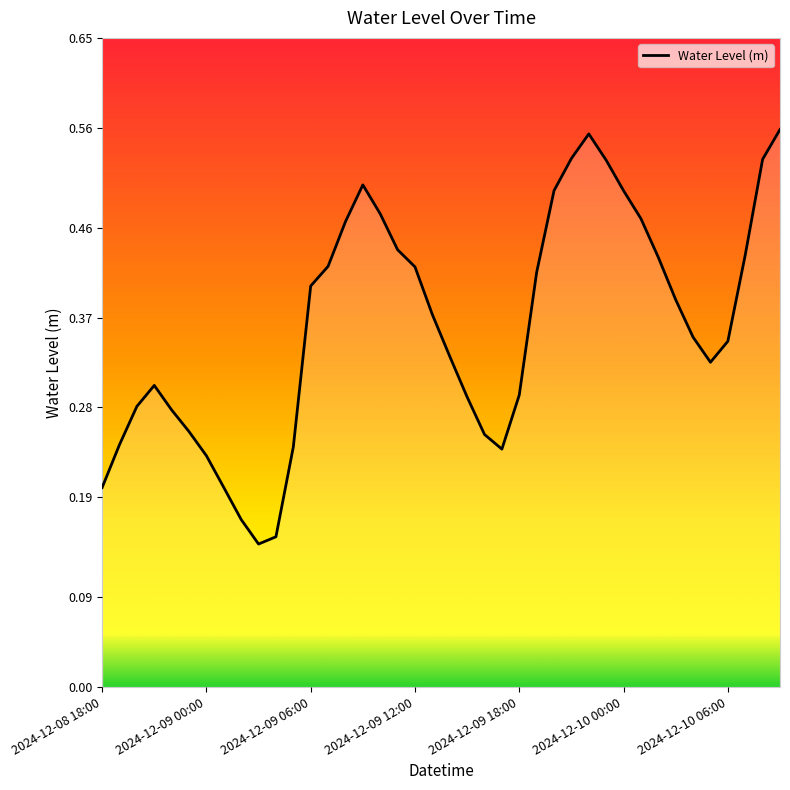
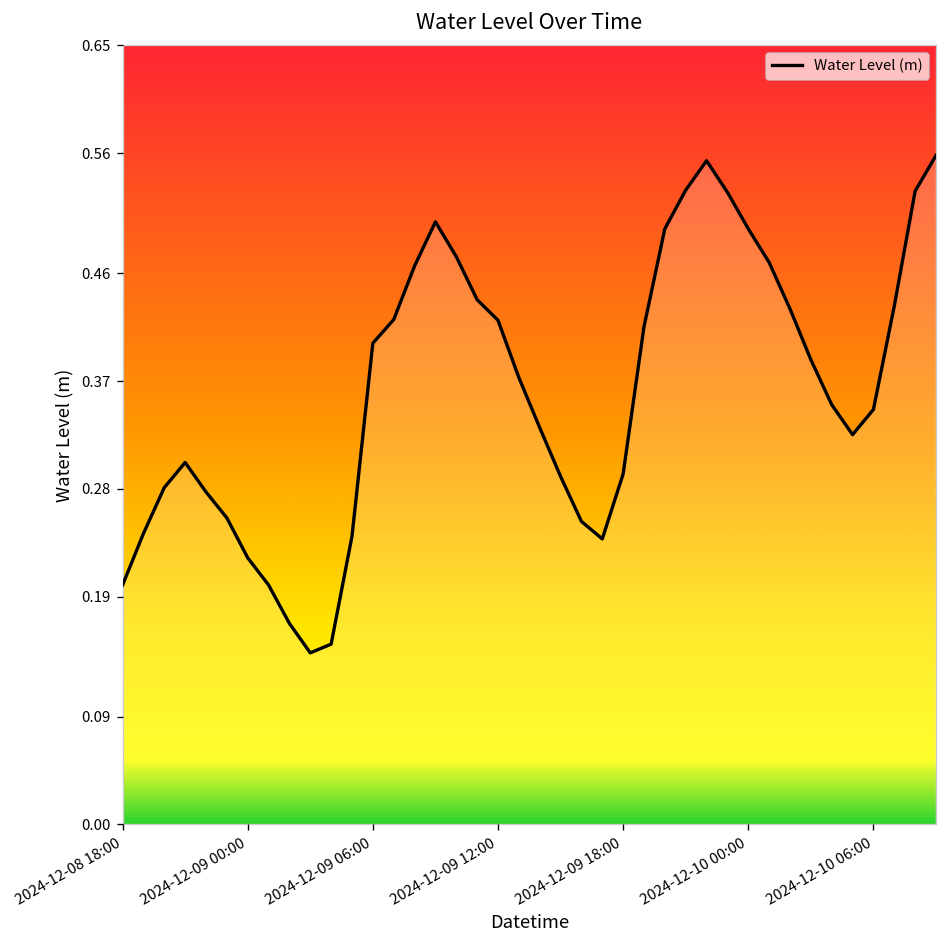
2024-12-09 00:00: 0.23 -> 0.22
